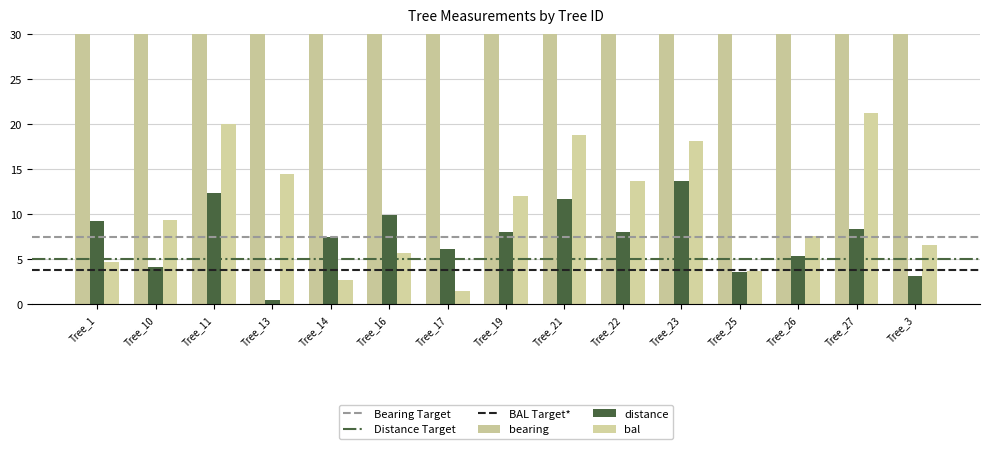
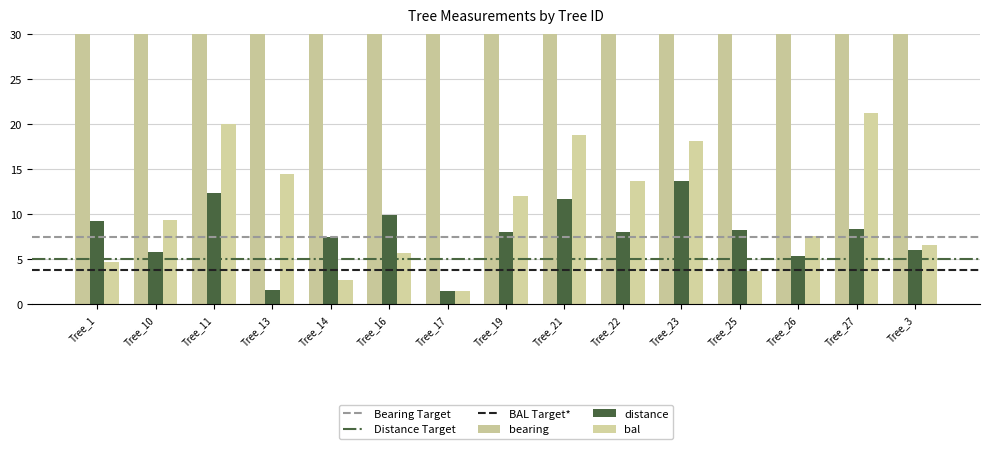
distance, Tree_10: 4 -> 6
distance, Tree_13: 1 -> 2
distance, Tree_17: 6 -> 2
distance, Tree_25: 4 -> 8
distance, Tree_3: 3 -> 6
